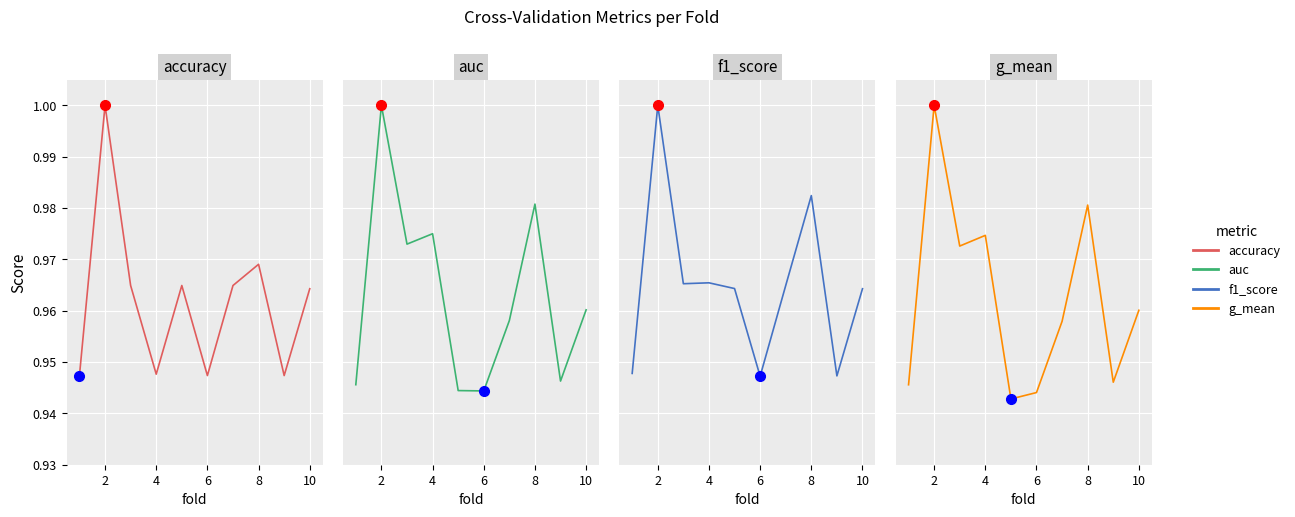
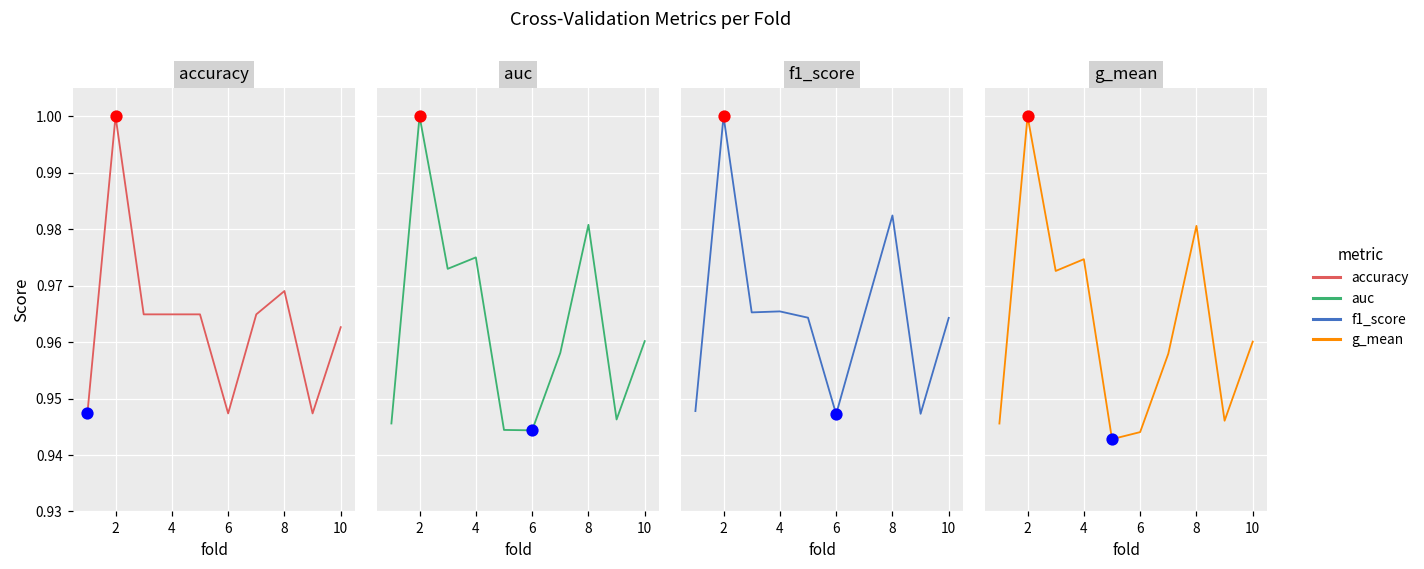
accuracy, accuracy, 4: 0.948 -> 0.965
accuracy, accuracy, 10: 0.964 -> 0.963
